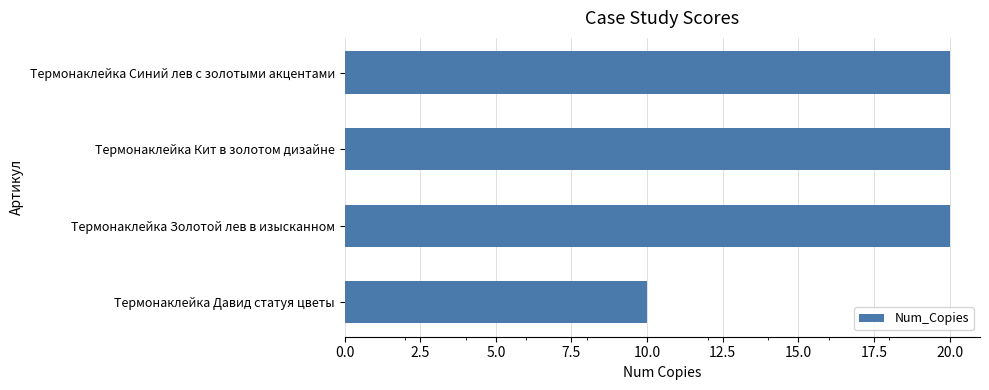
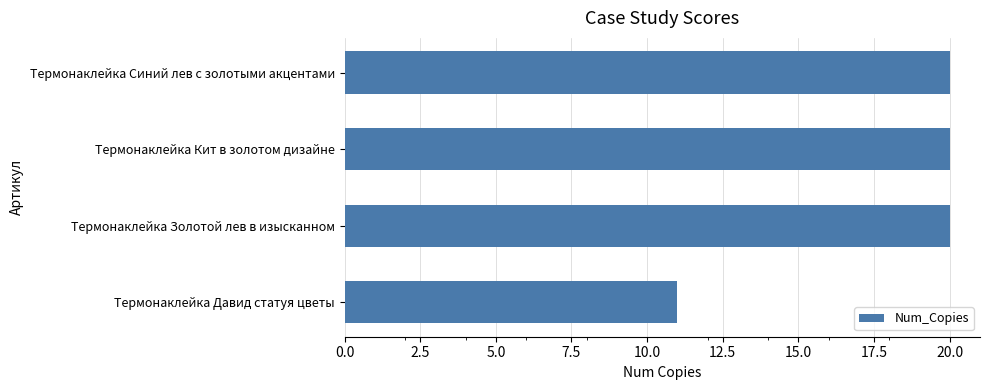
Термонаклейка Давид статуя цветы: 10 -> 11
